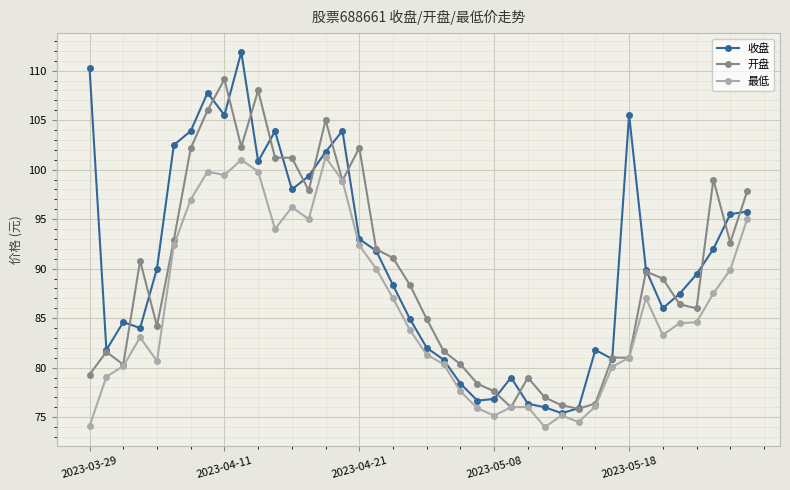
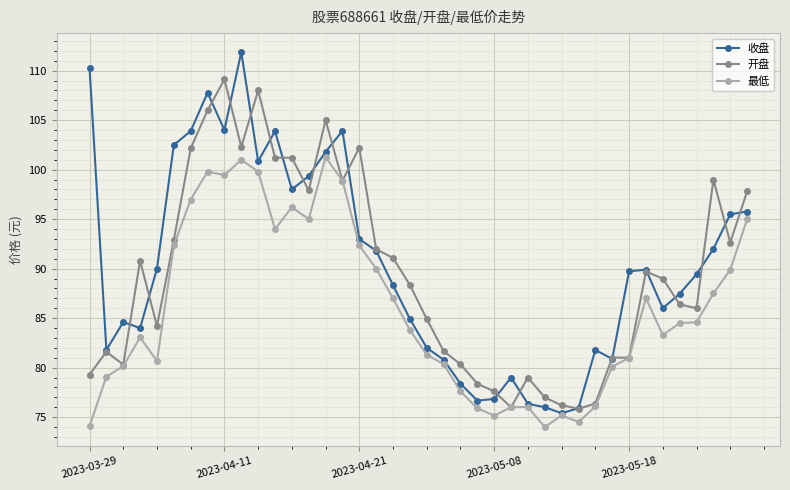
收盘, 2023-04-11: 106 -> 104
收盘, 2023-05-18: 106 -> 90
